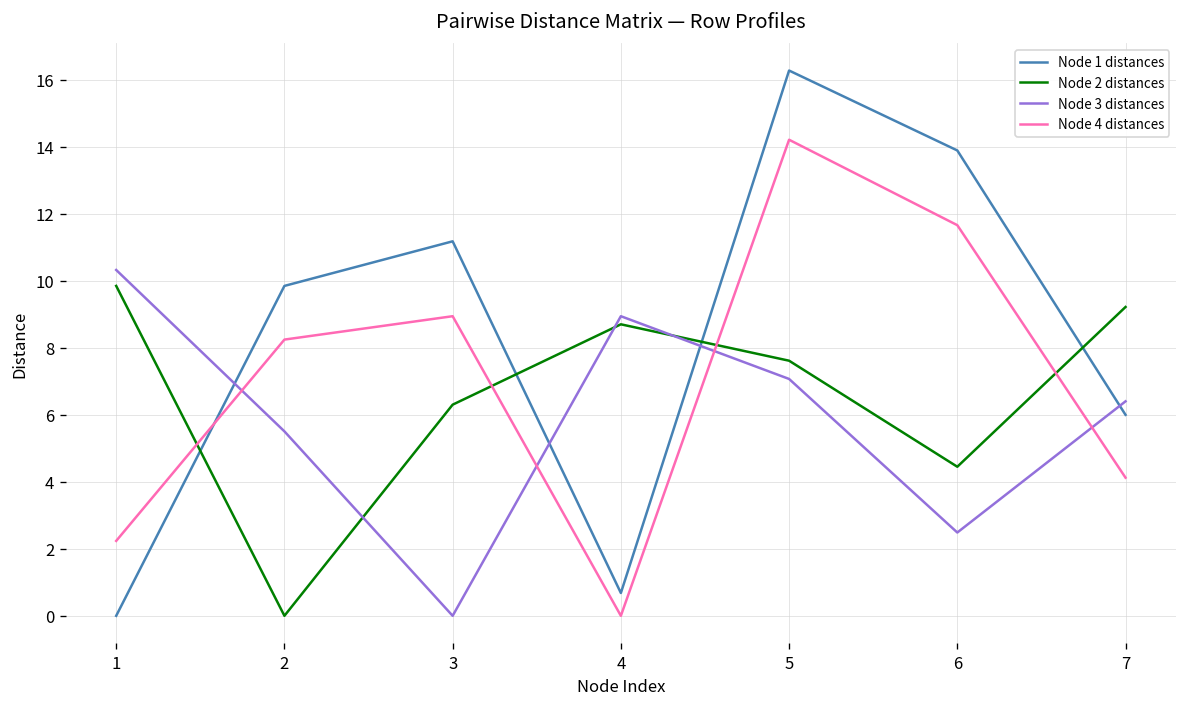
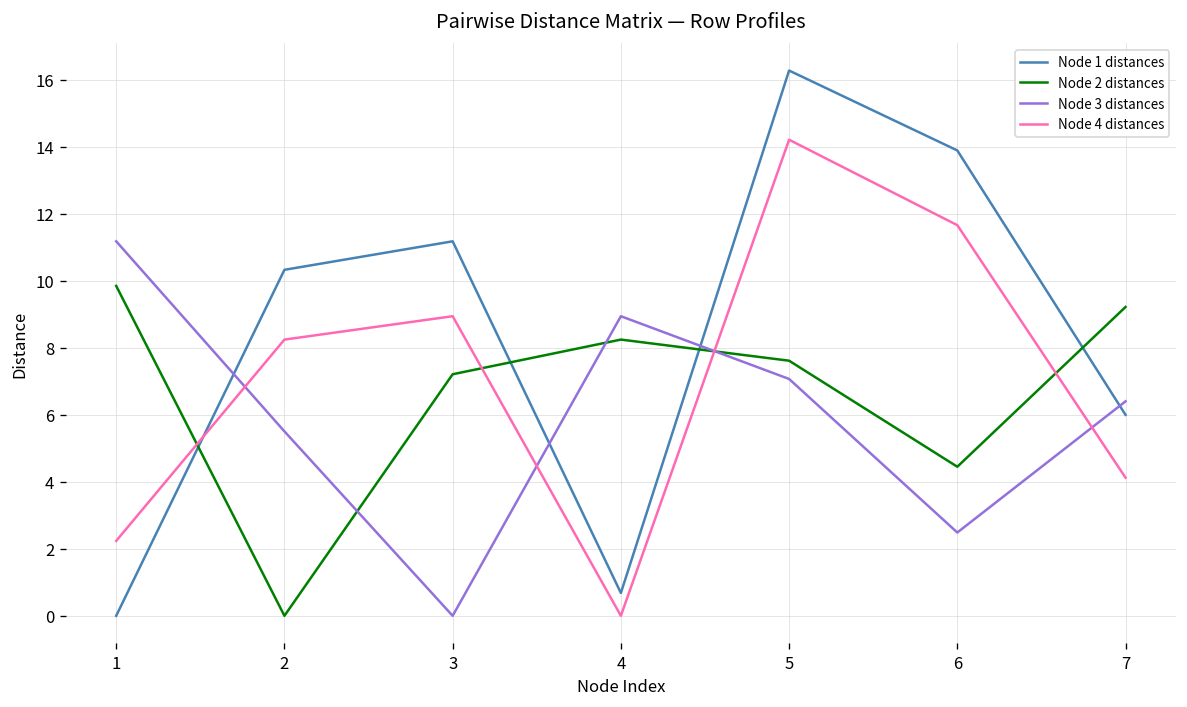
Node 3 distances, 1: 10.3 -> 11.2
Node 1 distances, 2: 9.8 -> 10.3
Node 2 distances, 3: 6.3 -> 7.2
Node 2 distances, 4: 8.7 -> 8.2
